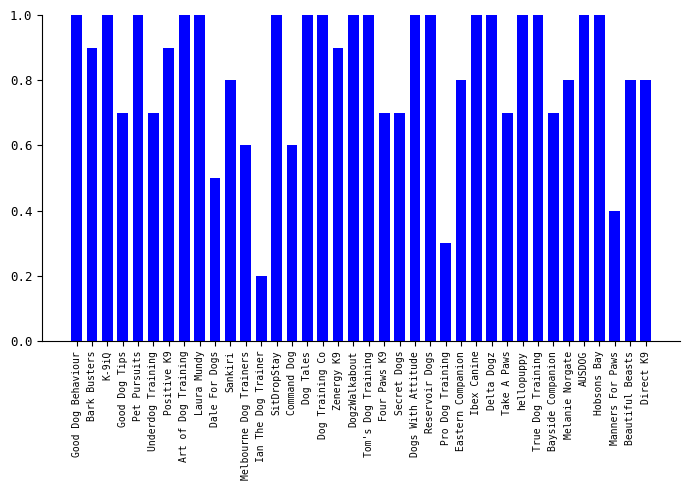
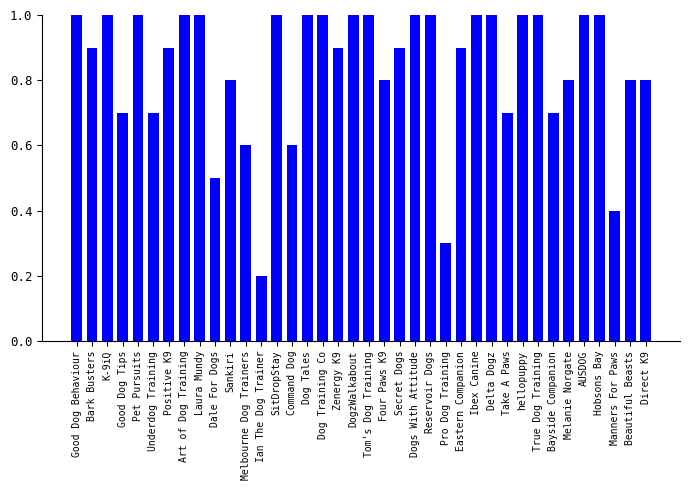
Four Paws K9: 0.70 -> 0.80
Secret Dogs: 0.70 -> 0.90
Eastern Companion: 0.80 -> 0.90
